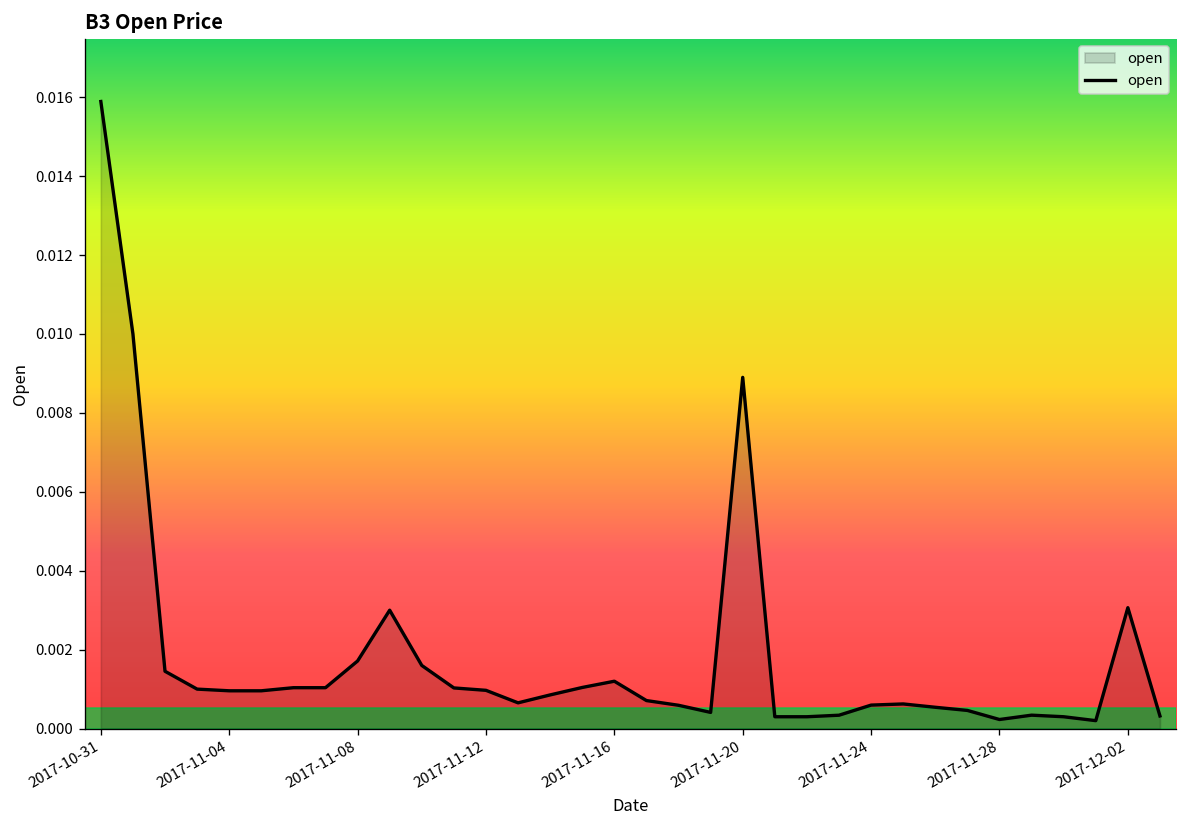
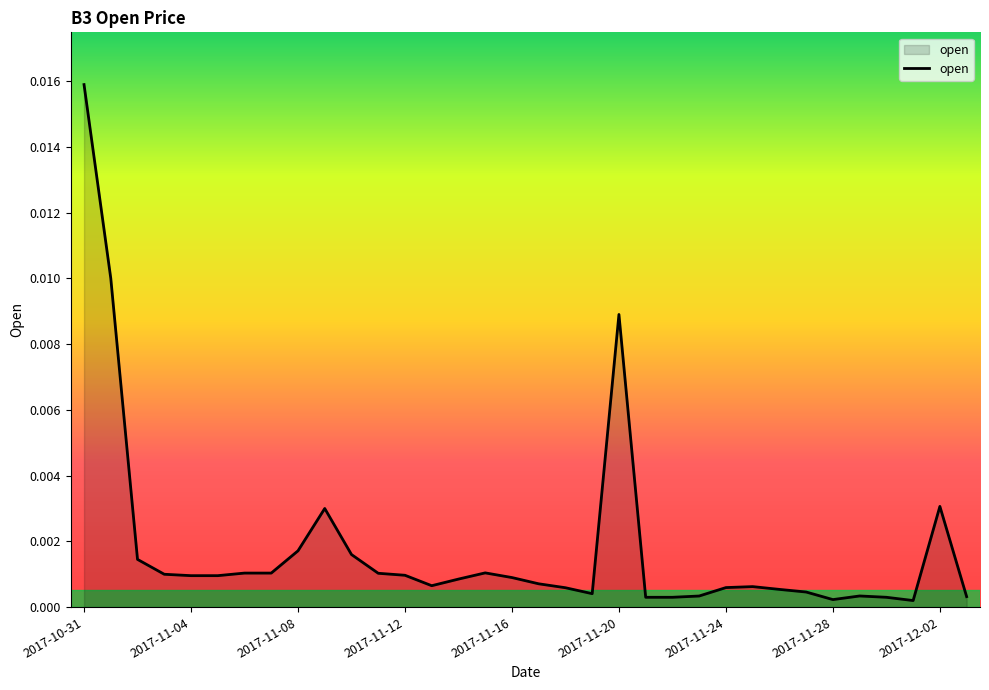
2017-11-16: 0.0012 -> 0.0009
